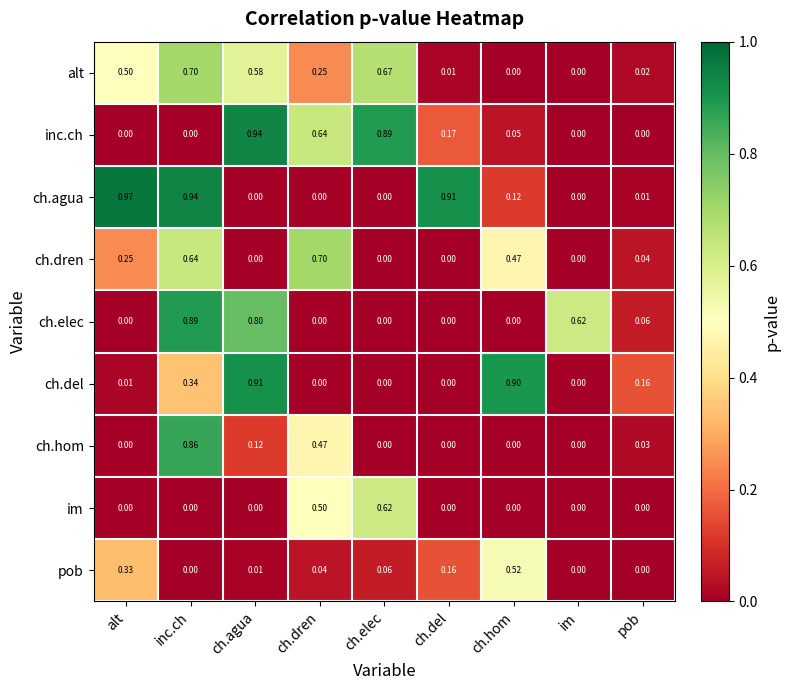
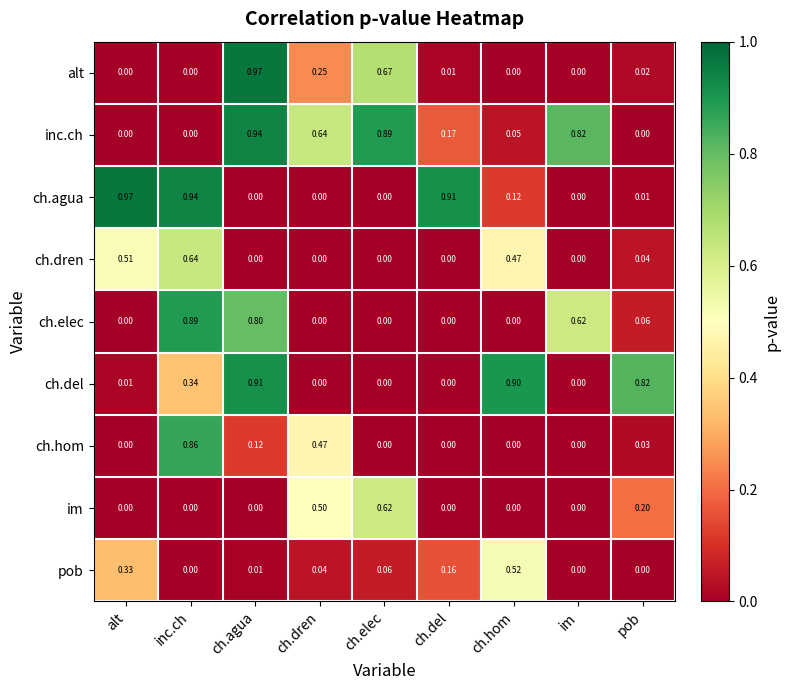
alt, alt: 0.50 -> 0.00
alt, inc.ch: 0.70 -> 0.00
alt, ch.agua: 0.58 -> 0.97
inc.ch, im: 0.00 -> 0.82
ch.dren, alt: 0.25 -> 0.51
ch.dren, ch.dren: 0.70 -> 0.00
ch.del, pob: 0.16 -> 0.82
im, pob: 0.00 -> 0.20
